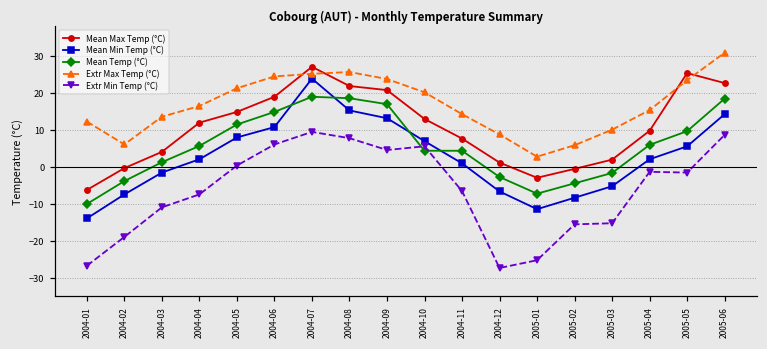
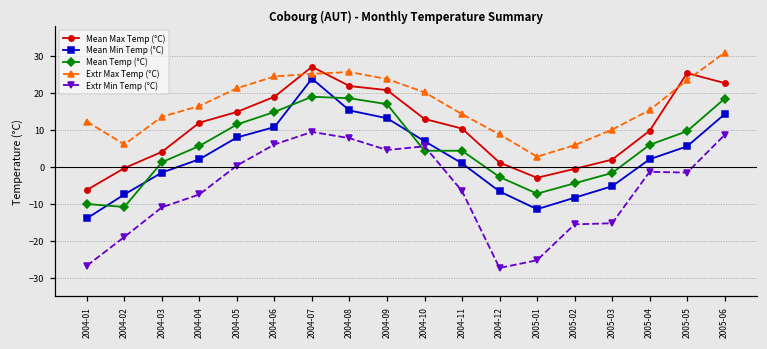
Mean Temp (°C), 2004-02: -4 -> -11
Mean Max Temp (°C), 2004-11: 8 -> 10
